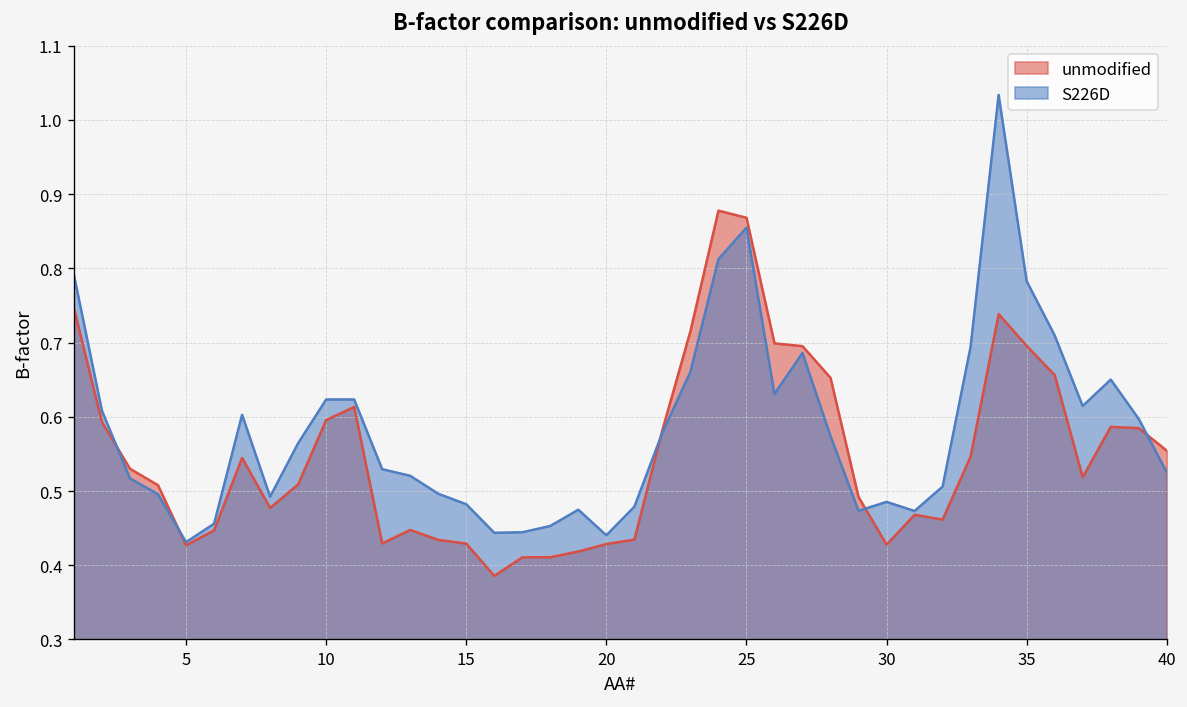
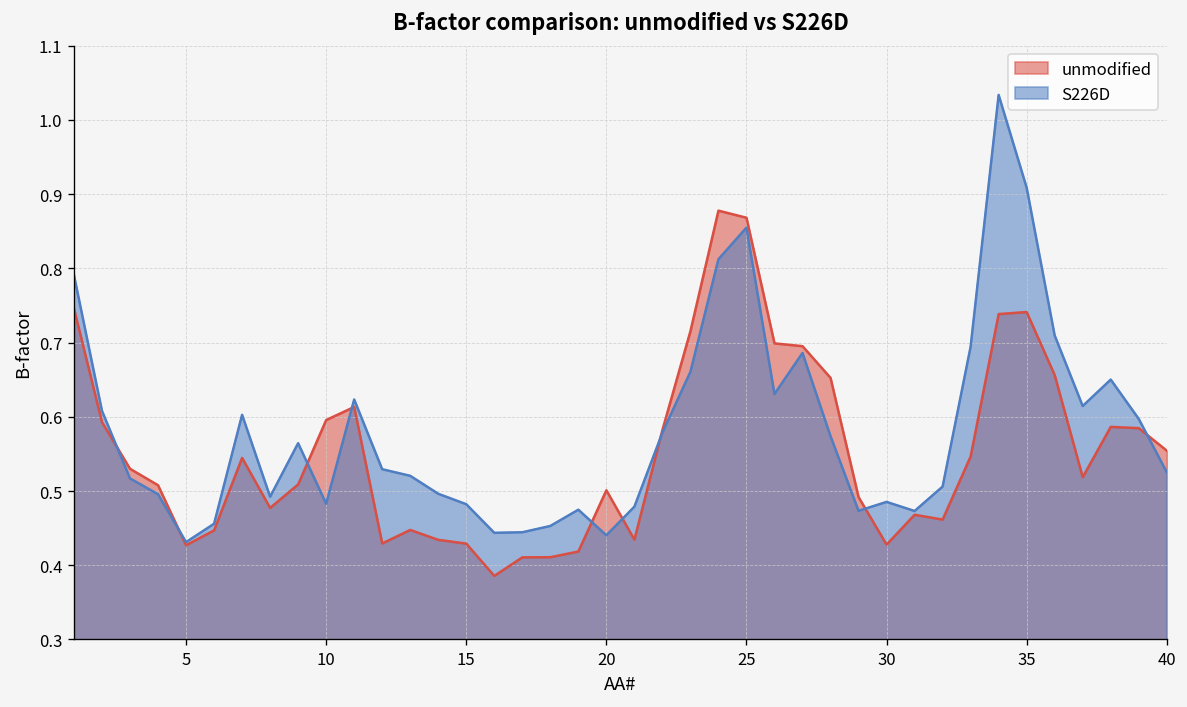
S226D, 10: 0.62 -> 0.48
unmodified, 20: 0.43 -> 0.50
unmodified, 35: 0.70 -> 0.74
S226D, 35: 0.78 -> 0.91
